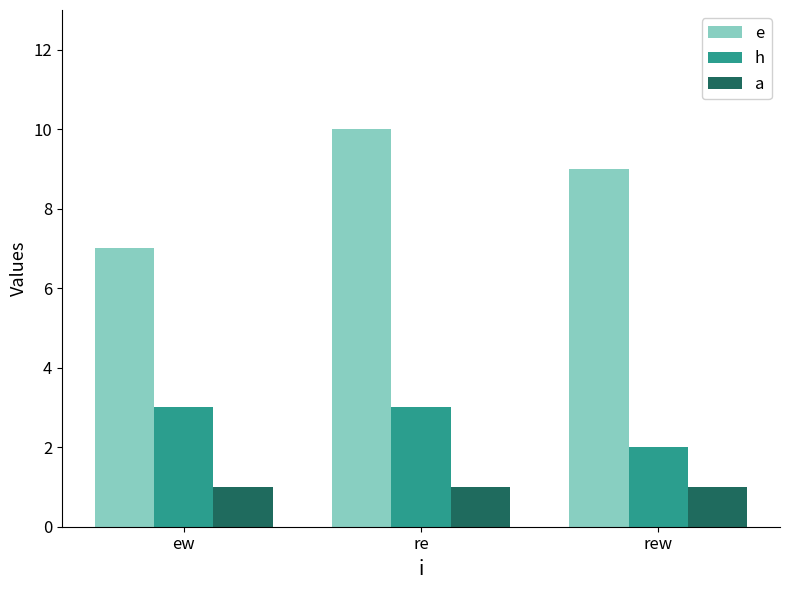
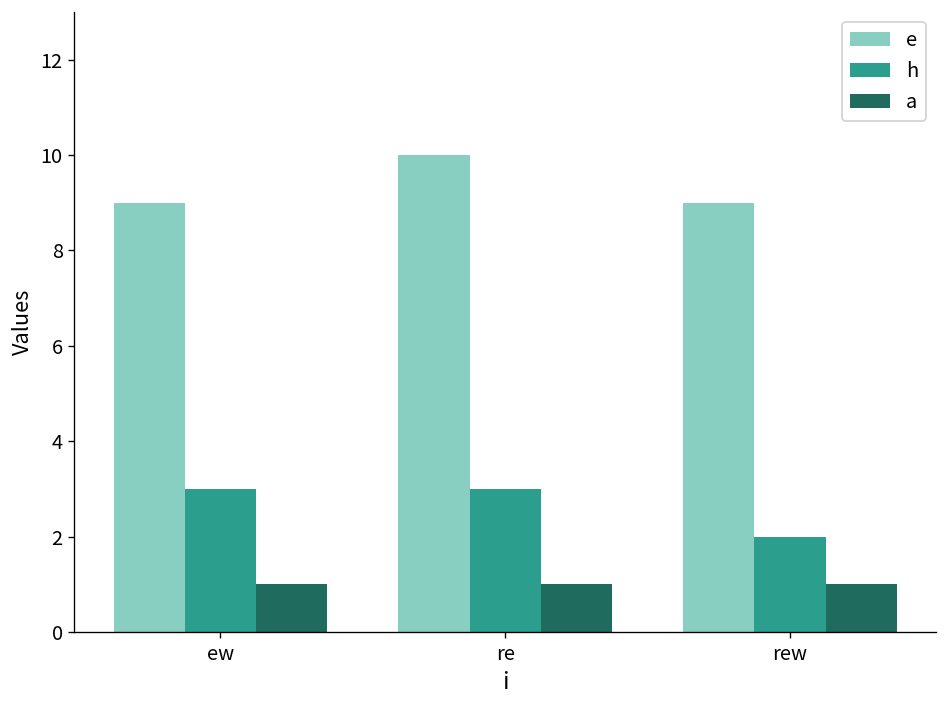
e, ew: 7 -> 9
